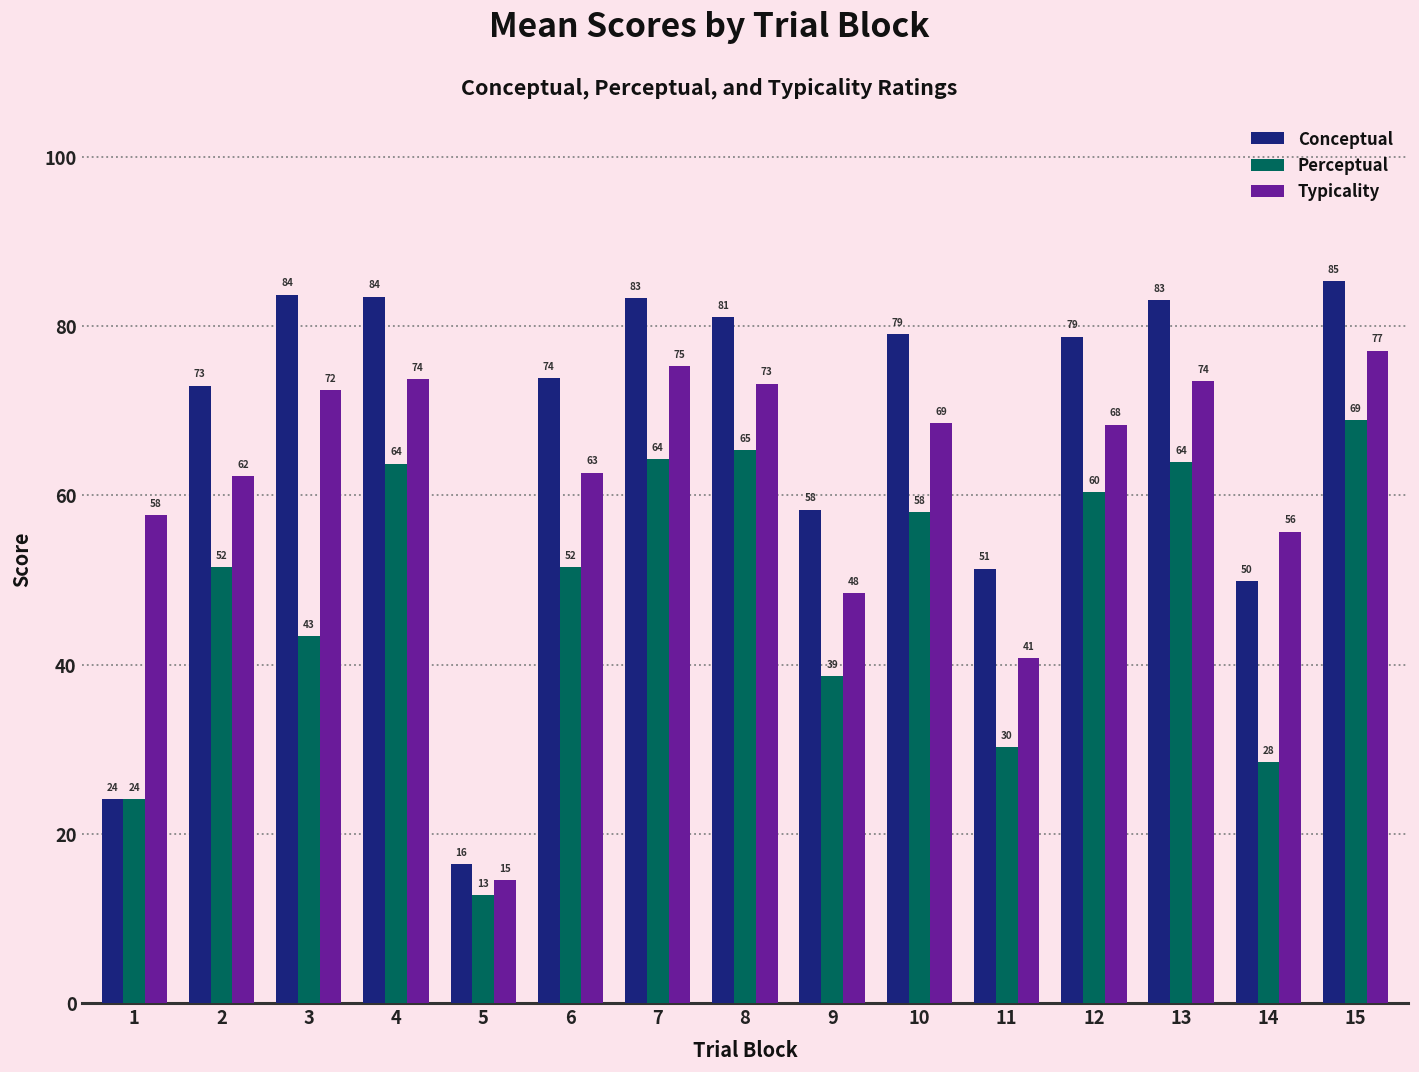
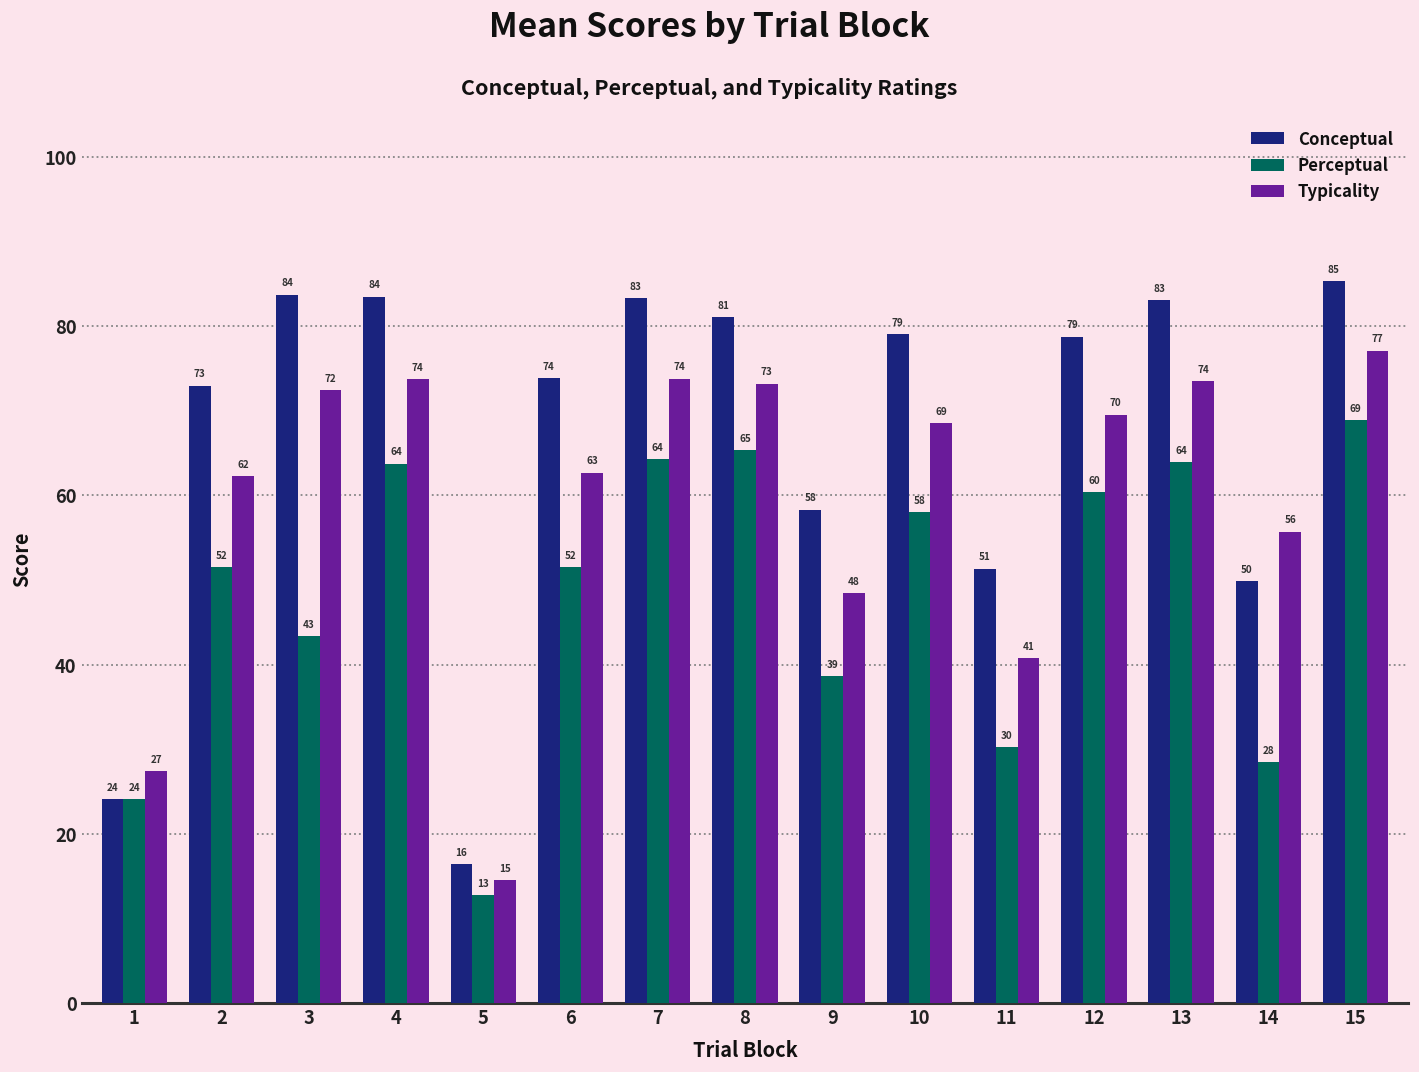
Typicality, 1: 58 -> 27
Typicality, 7: 75 -> 74
Typicality, 12: 68 -> 70
